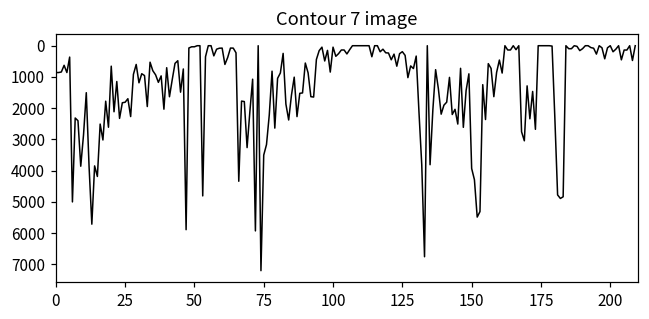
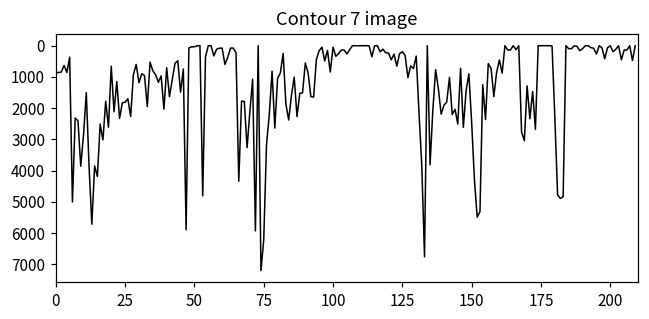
75: 3500 -> 6200
150: 3900 -> 2500
